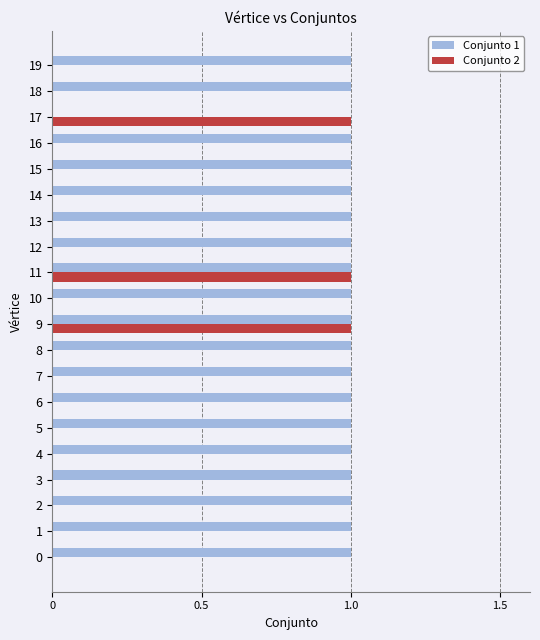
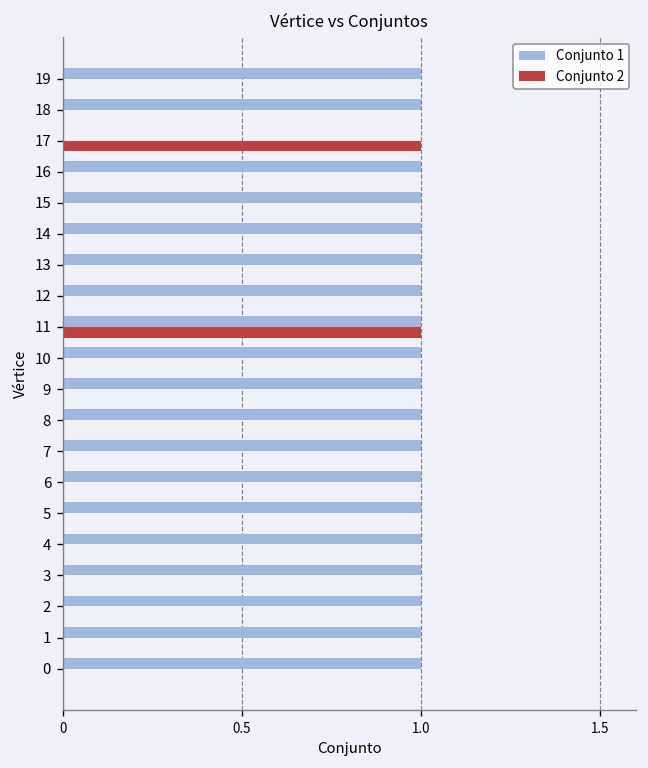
Conjunto 2, 9: 1 -> 0
